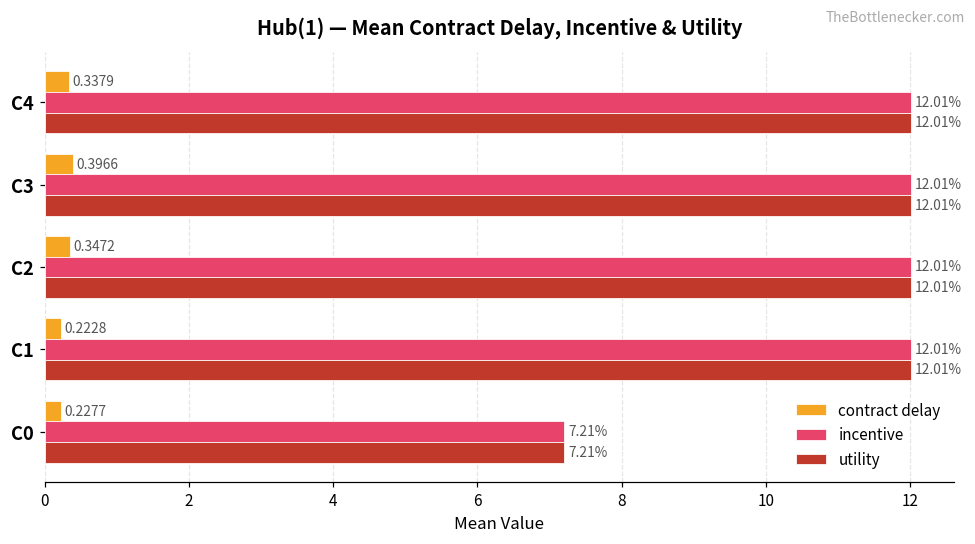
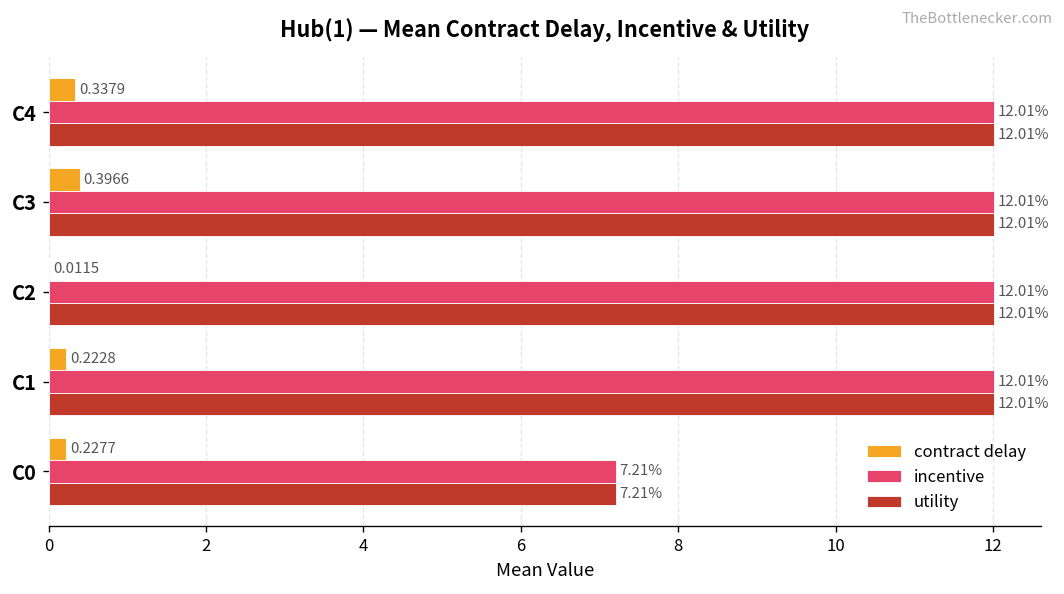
contract delay, C2: 0.3472 -> 0.0115
